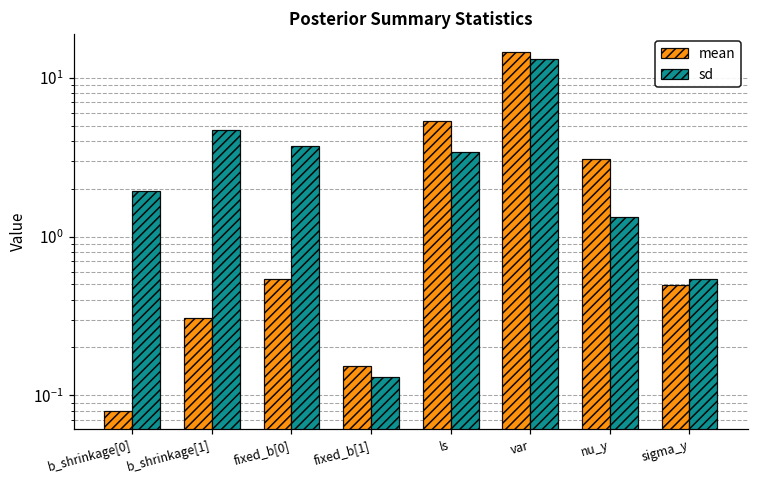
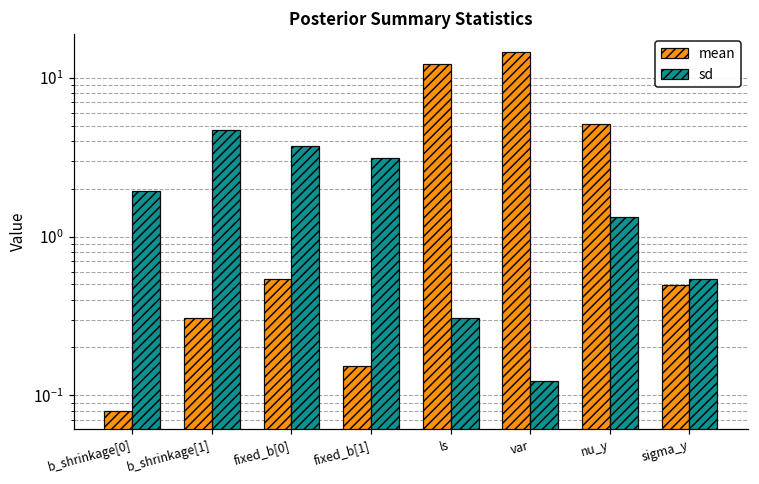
sd, fixed_b[1]: 0.13 -> 3.1
mean, ls: 5.4 -> 12
sd, ls: 3.4 -> 0.31
sd, var: 13 -> 0.12
mean, nu_y: 3.1 -> 5.1
